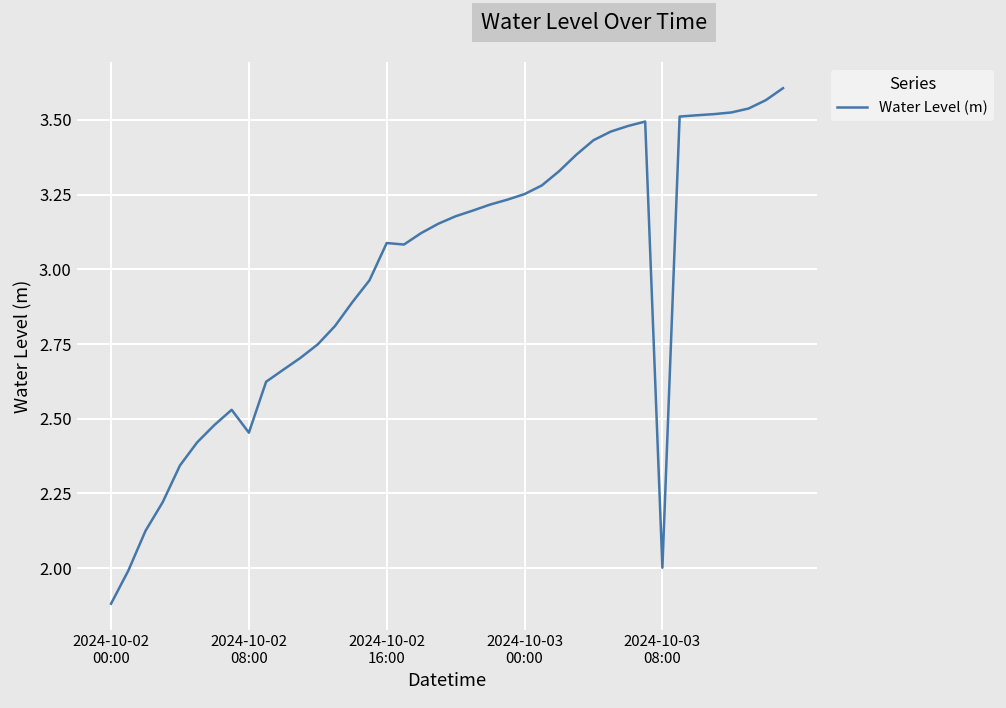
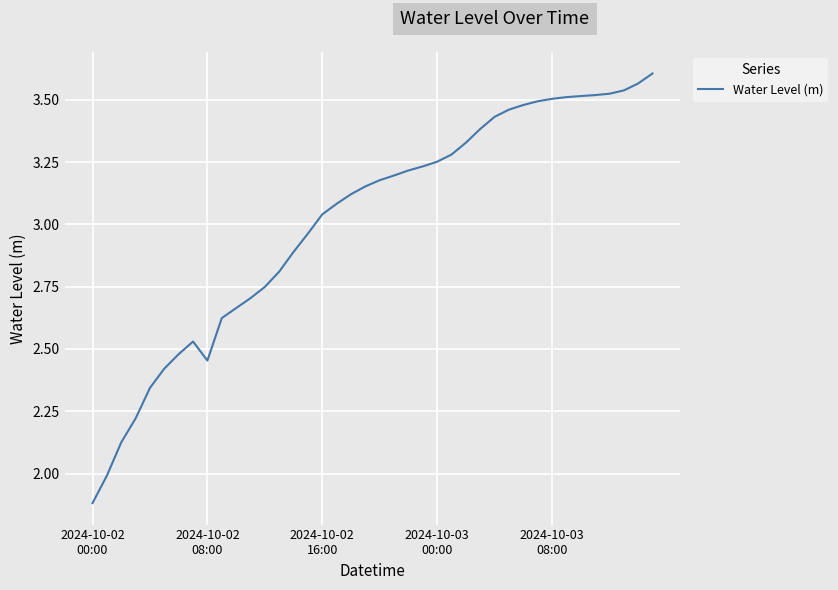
2024-10-02 16:00: 3.09 -> 3.04
2024-10-03 08:00: 2.00 -> 3.50
